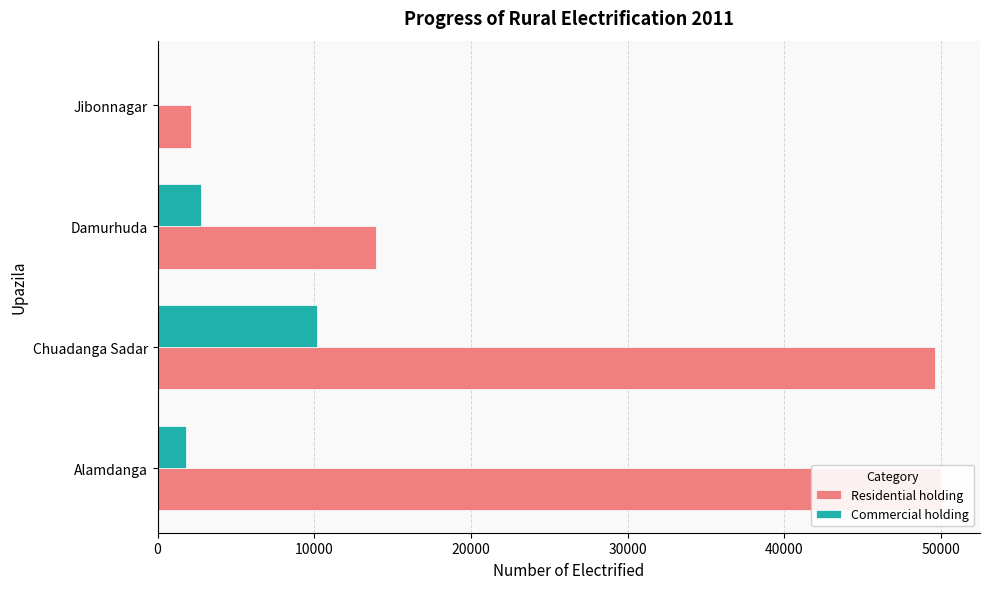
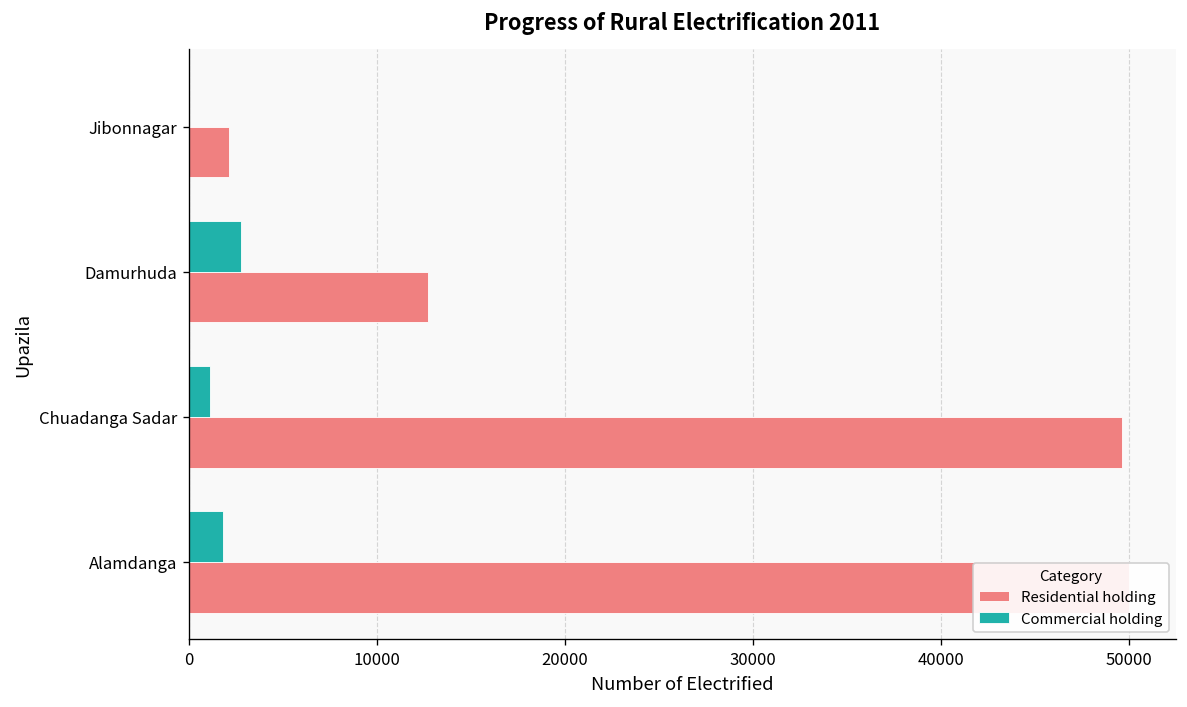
Residential holding, Damurhuda: 14000 -> 12700
Commercial holding, Chuadanga Sadar: 10200 -> 1100
